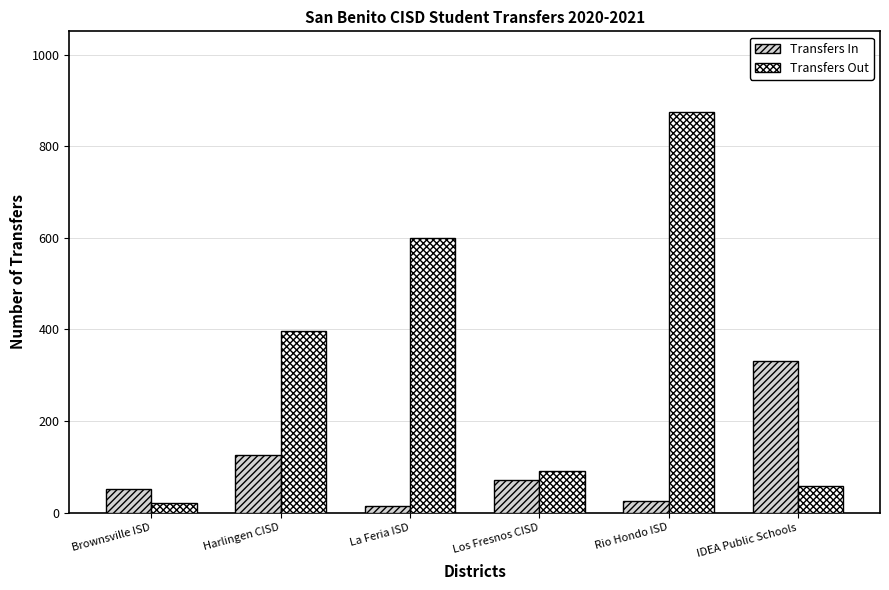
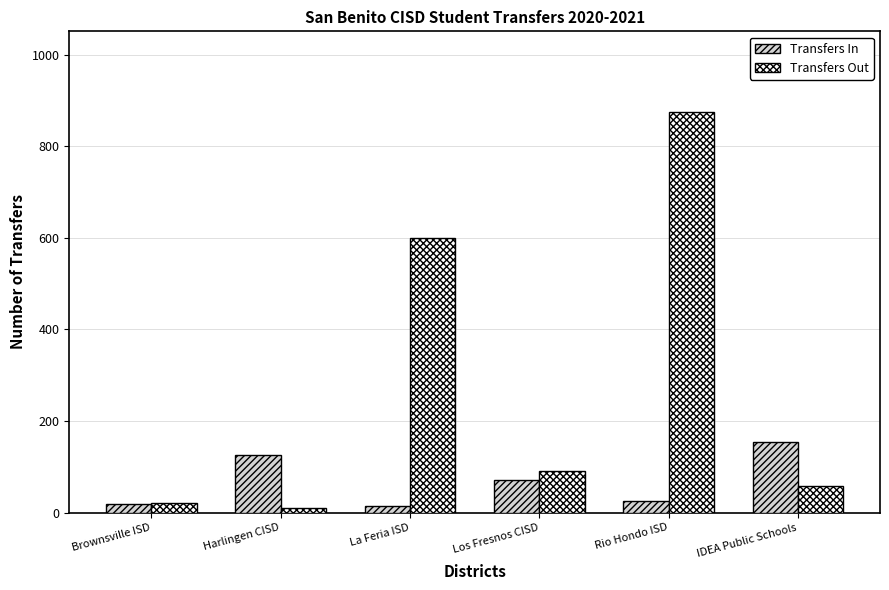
Transfers In, Brownsville ISD: 50 -> 20
Transfers Out, Harlingen CISD: 400 -> 10
Transfers In, IDEA Public Schools: 330 -> 150
